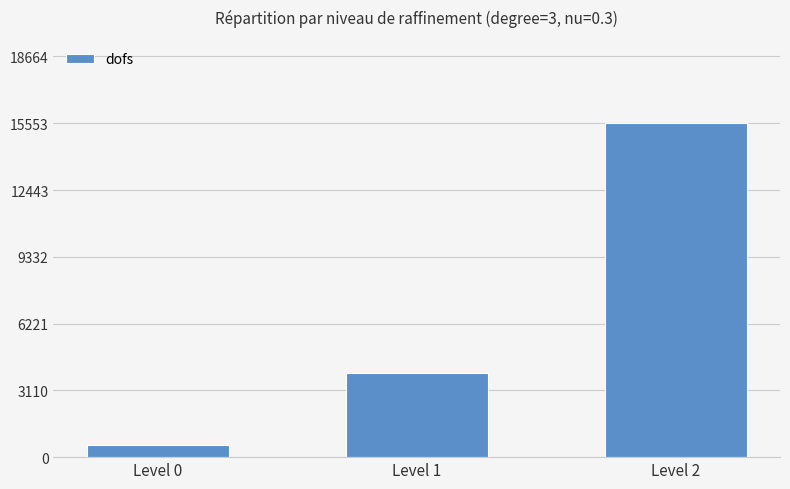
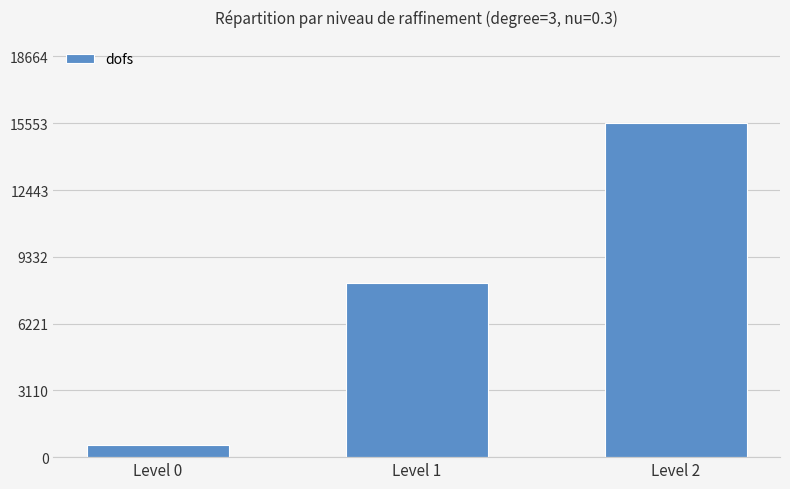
Level 1: 3900 -> 8100
